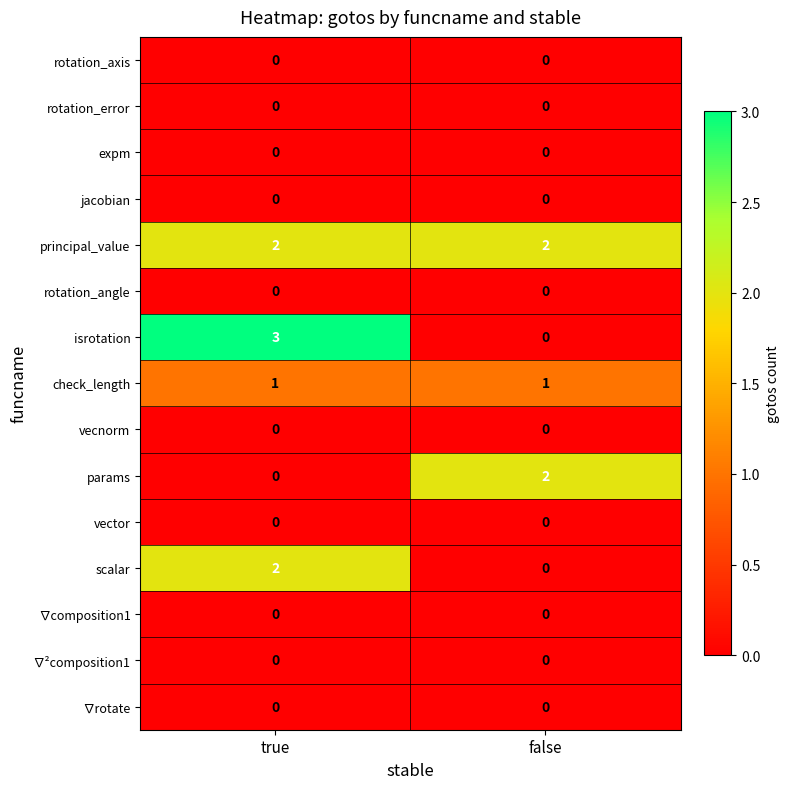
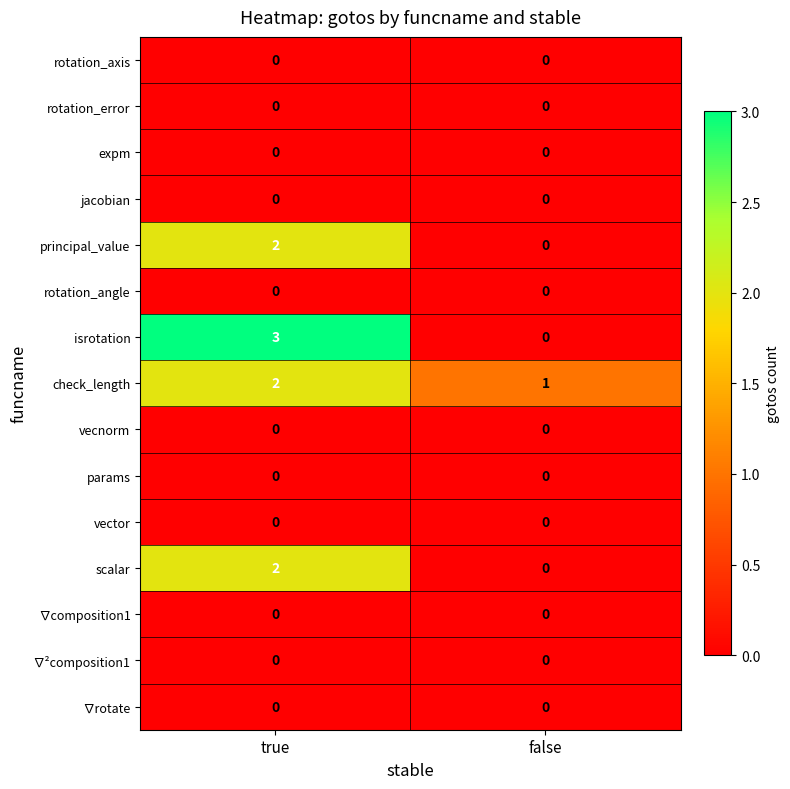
principal_value, false: 2 -> 0
check_length, true: 1 -> 2
params, false: 2 -> 0
